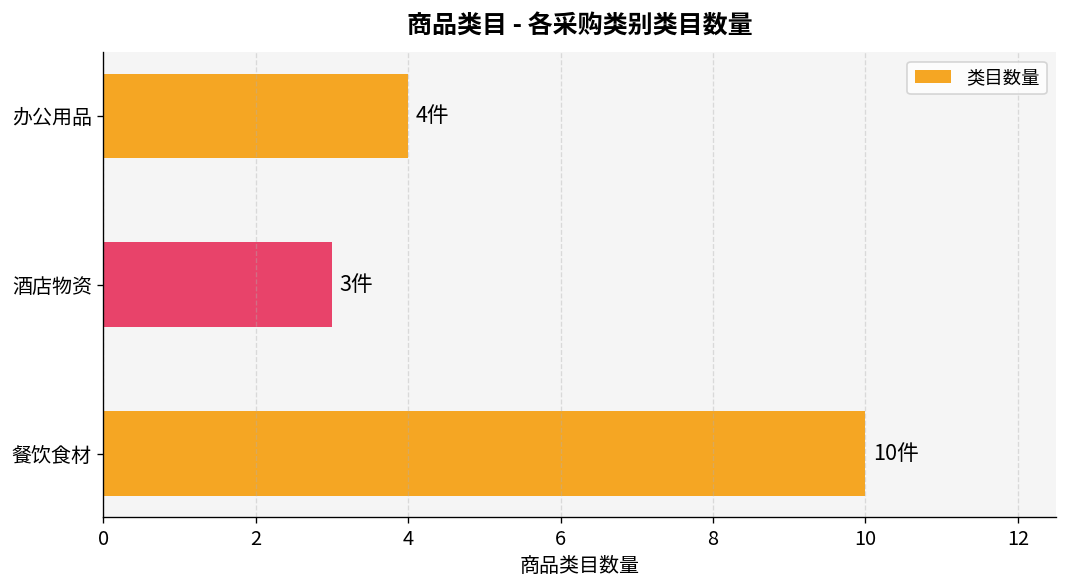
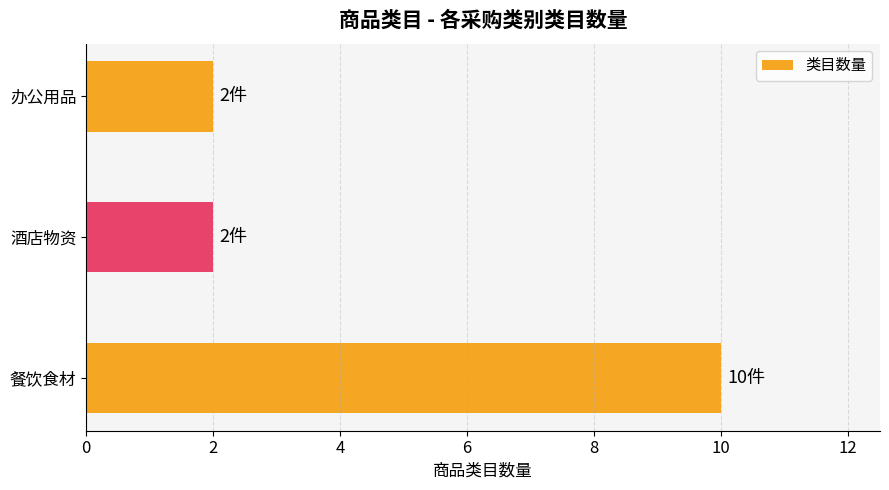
办公用品: 4件 -> 2件
酒店物资: 3件 -> 2件
